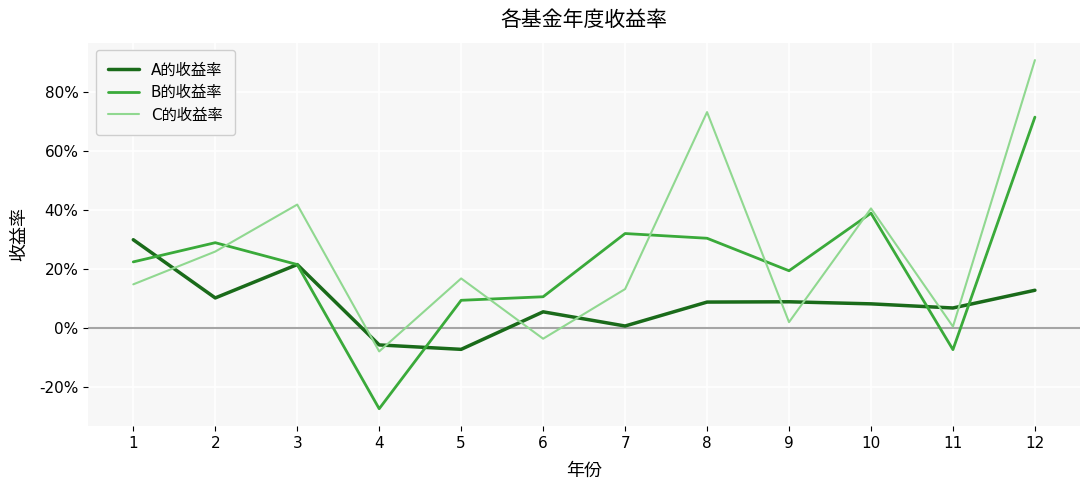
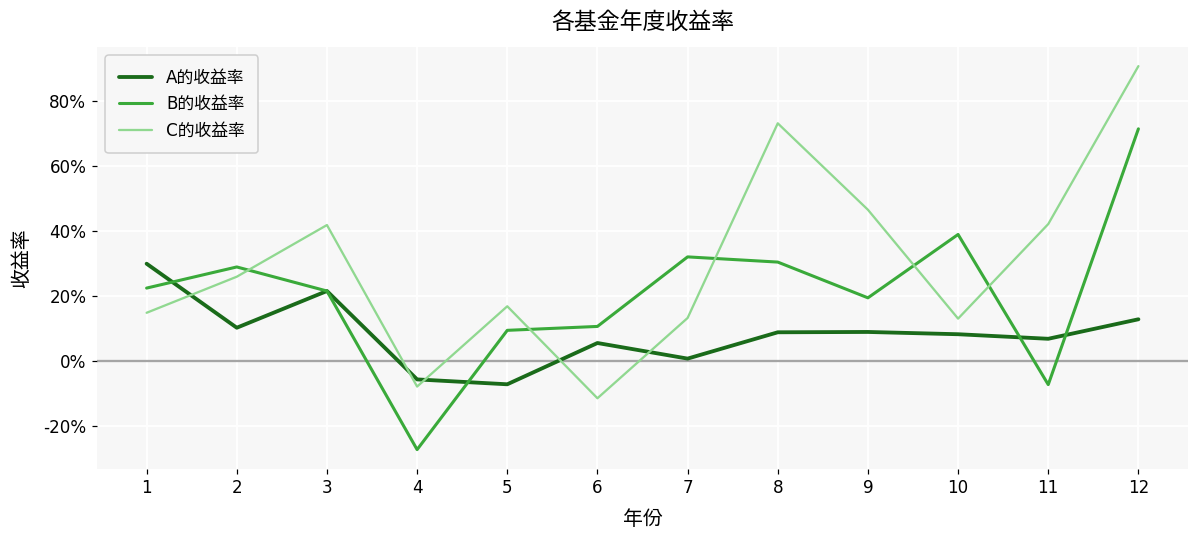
C的收益率, 6: -4% -> -11%
C的收益率, 9: 2% -> 47%
C的收益率, 10: 41% -> 13%
C的收益率, 11: 1% -> 42%
